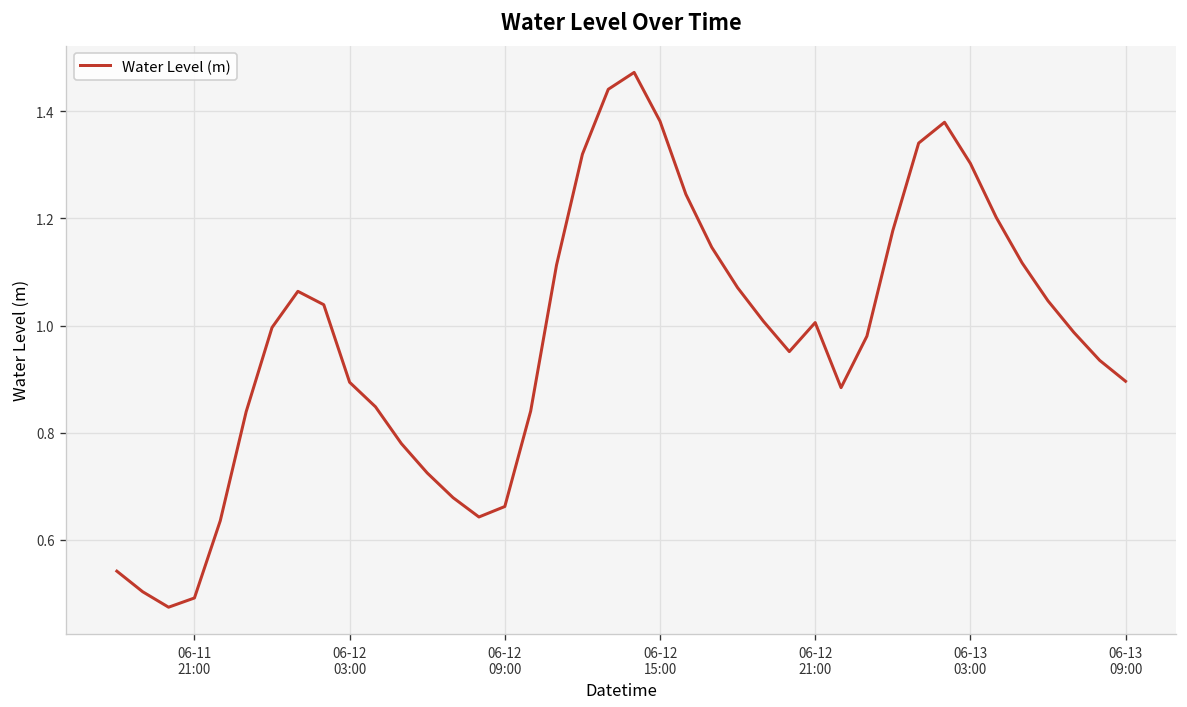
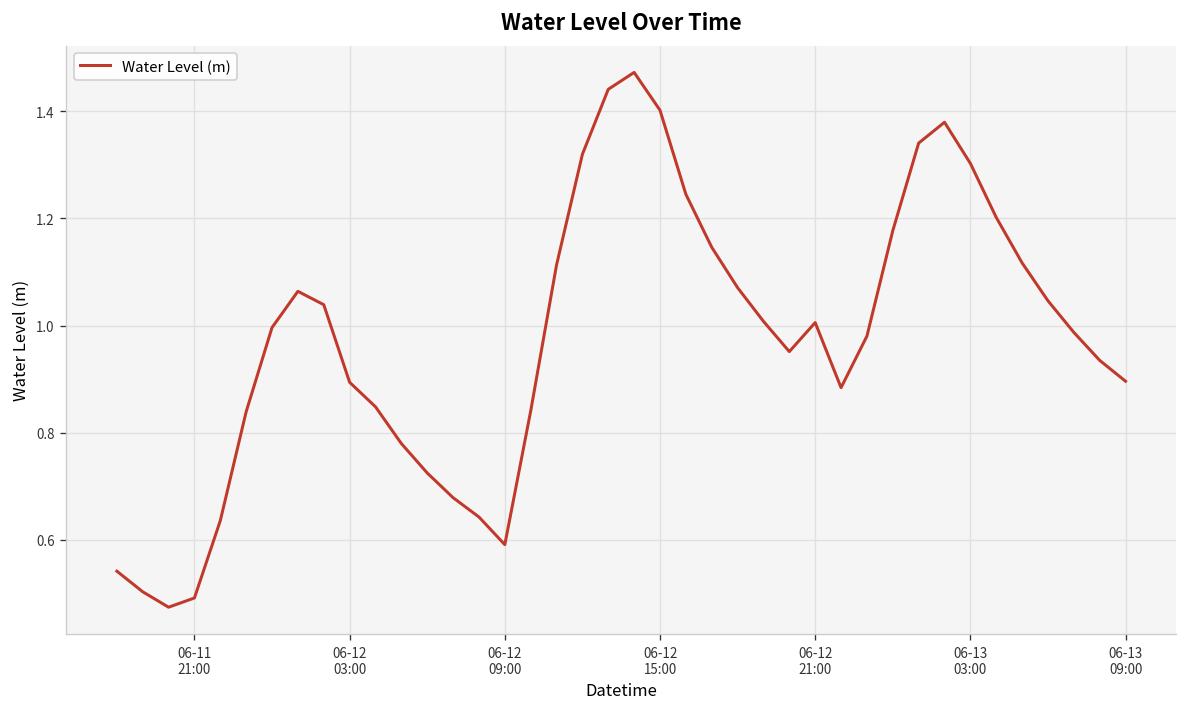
06-12 09:00: 0.66 -> 0.59
06-12 15:00: 1.38 -> 1.40
